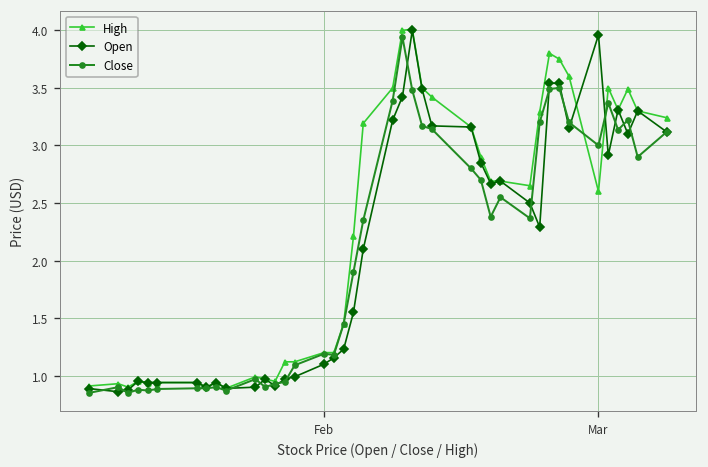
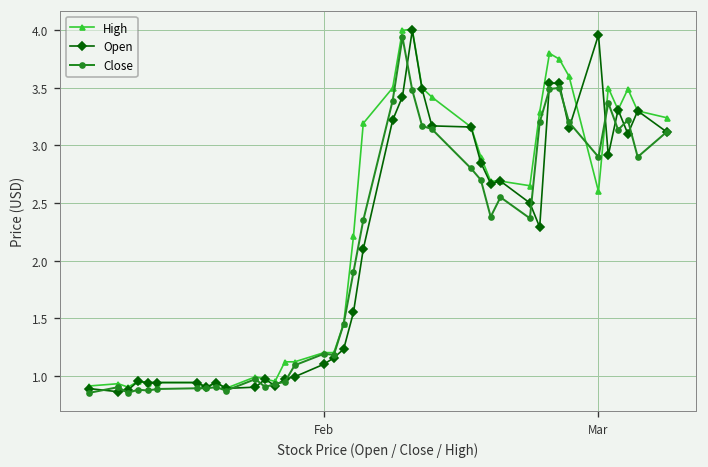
Close, Mar: 3.0 -> 2.9
